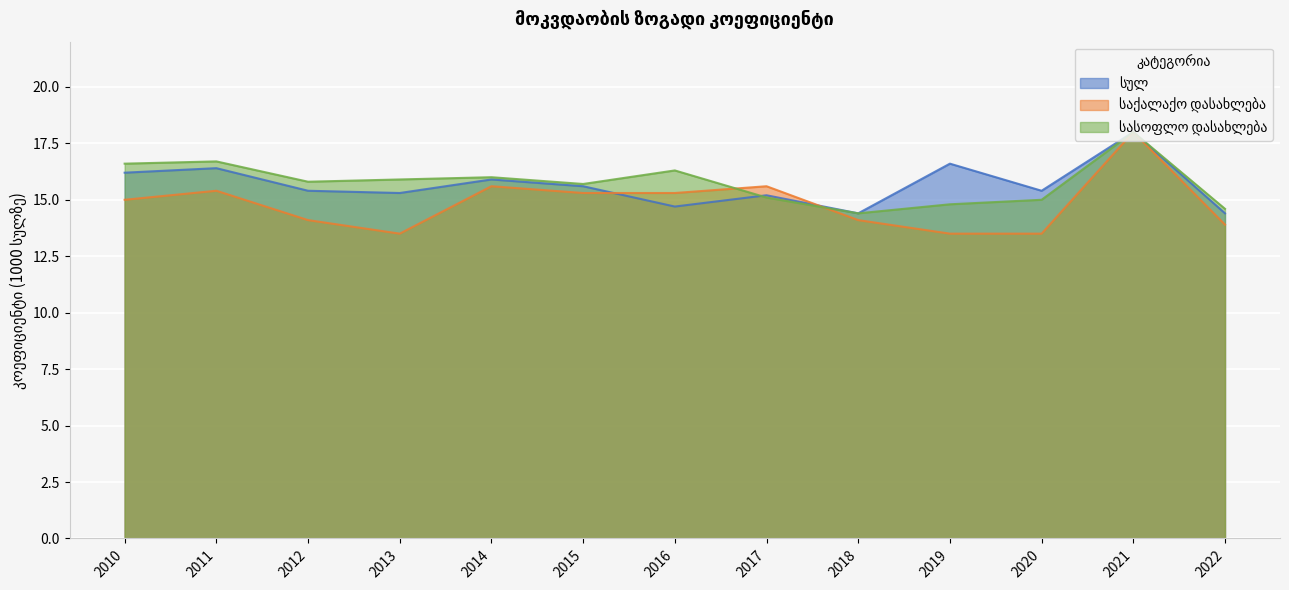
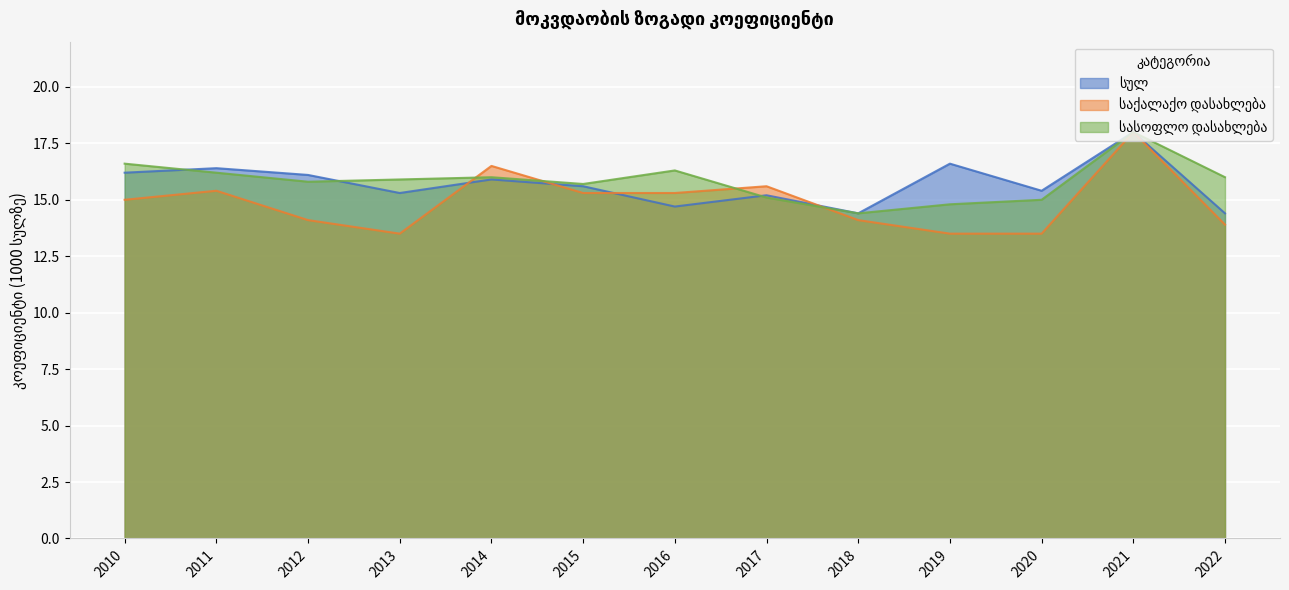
სასოფლო დასახლება, 2011: 16.7 -> 16.2
სულ, 2012: 15.4 -> 16.1
საქალაქო დასახლება, 2014: 15.6 -> 16.5
სასოფლო დასახლება, 2022: 14.6 -> 16.0
